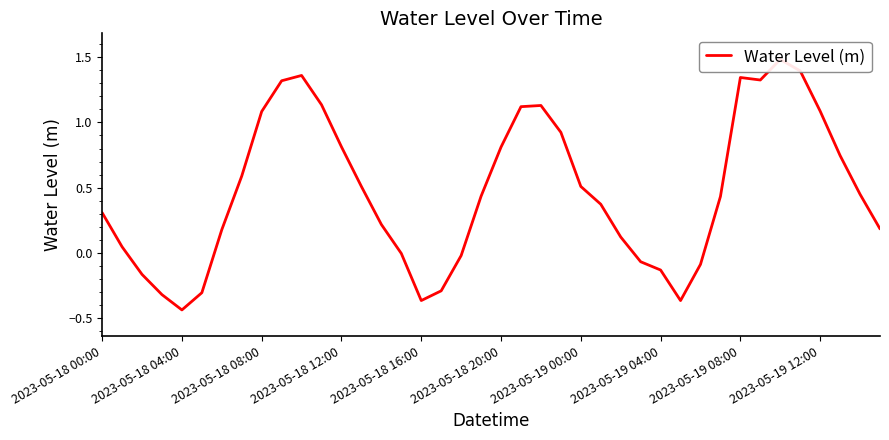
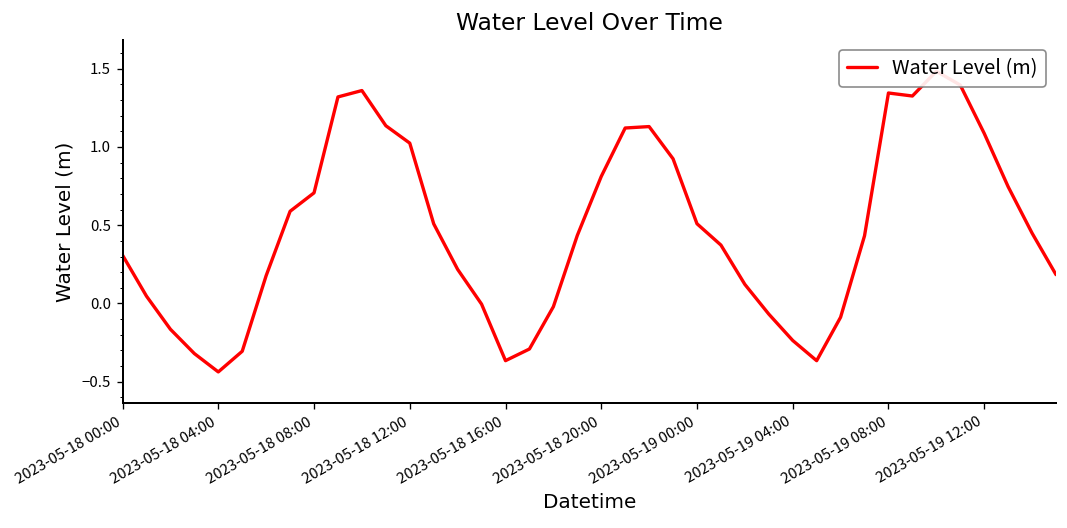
2023-05-18 08:00: 1.08 -> 0.71
2023-05-18 12:00: 0.81 -> 1.02
2023-05-19 04:00: -0.13 -> -0.24
